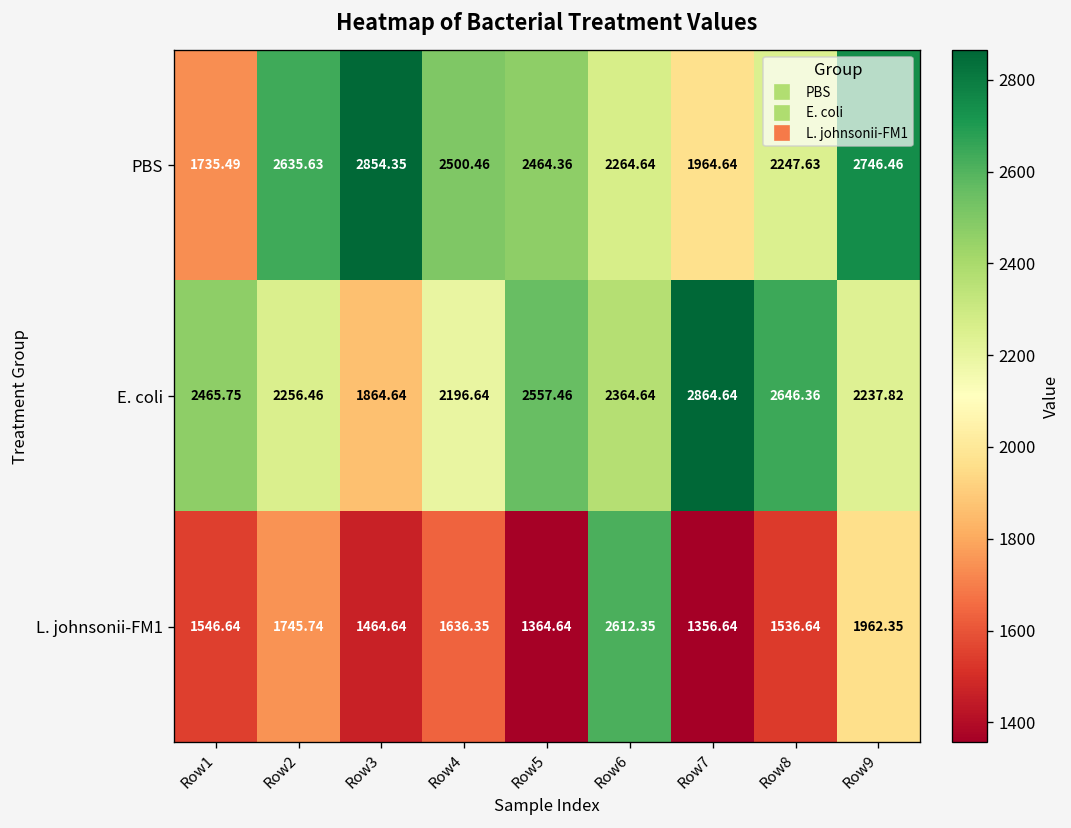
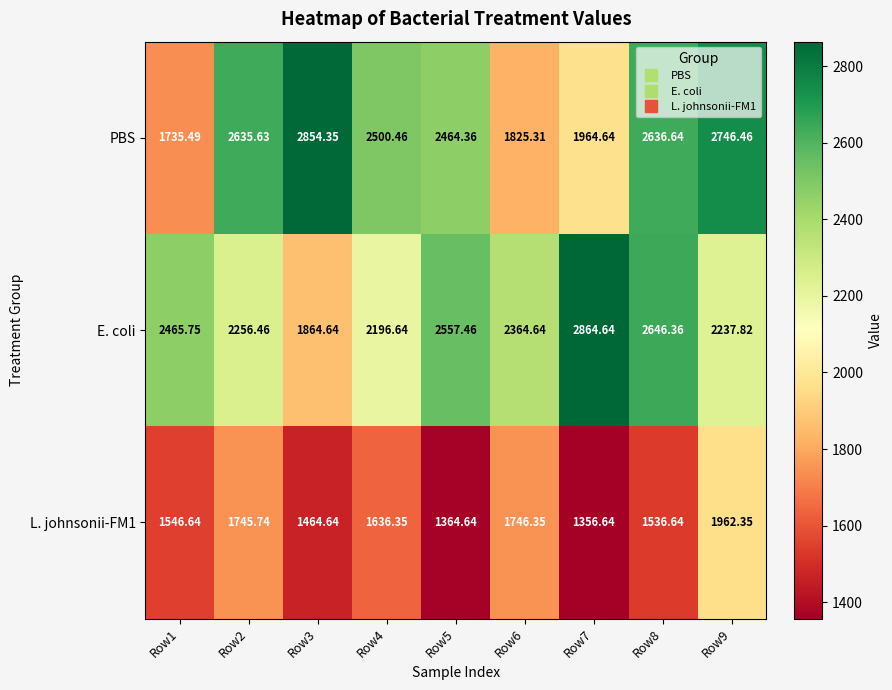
PBS, Row6: 2264.64 -> 1825.31
PBS, Row8: 2247.63 -> 2636.64
L. johnsonii-FM1, Row6: 2612.35 -> 1746.35
